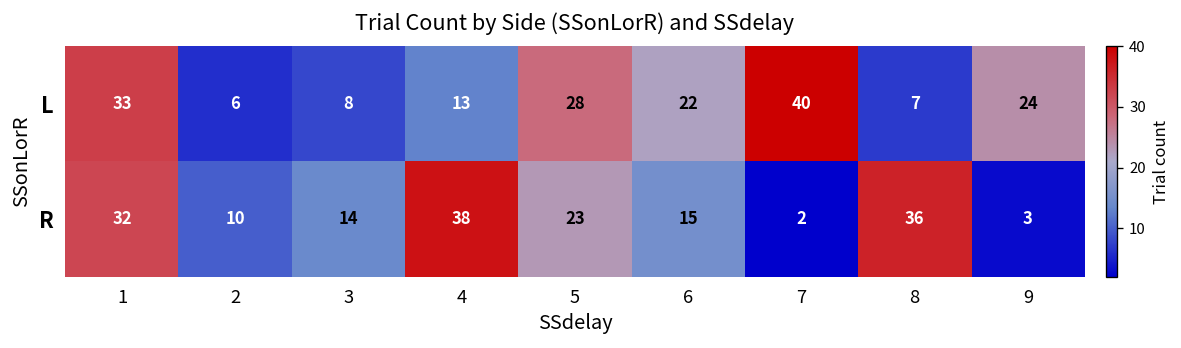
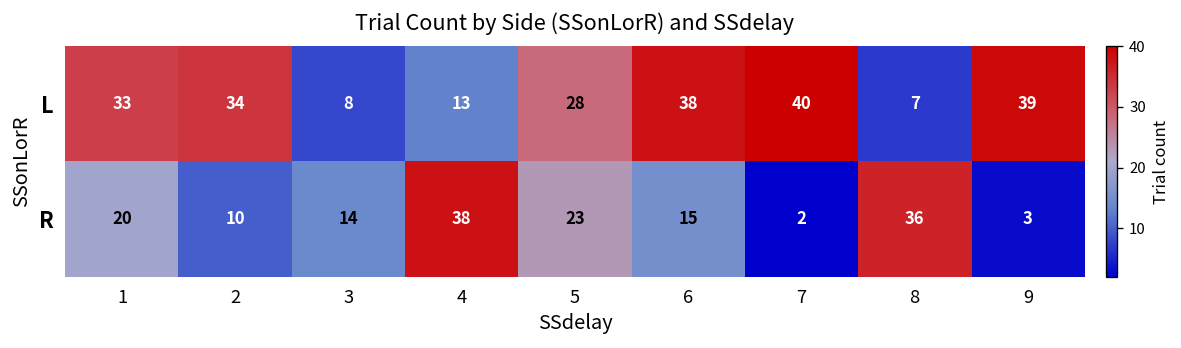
L, 2: 6 -> 34
L, 6: 22 -> 38
L, 9: 24 -> 39
R, 1: 32 -> 20
